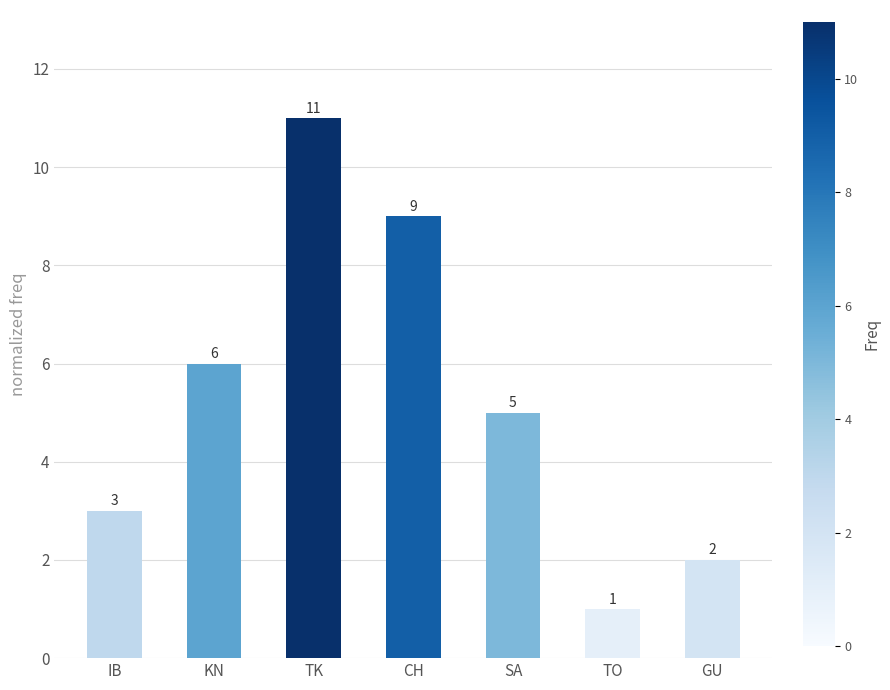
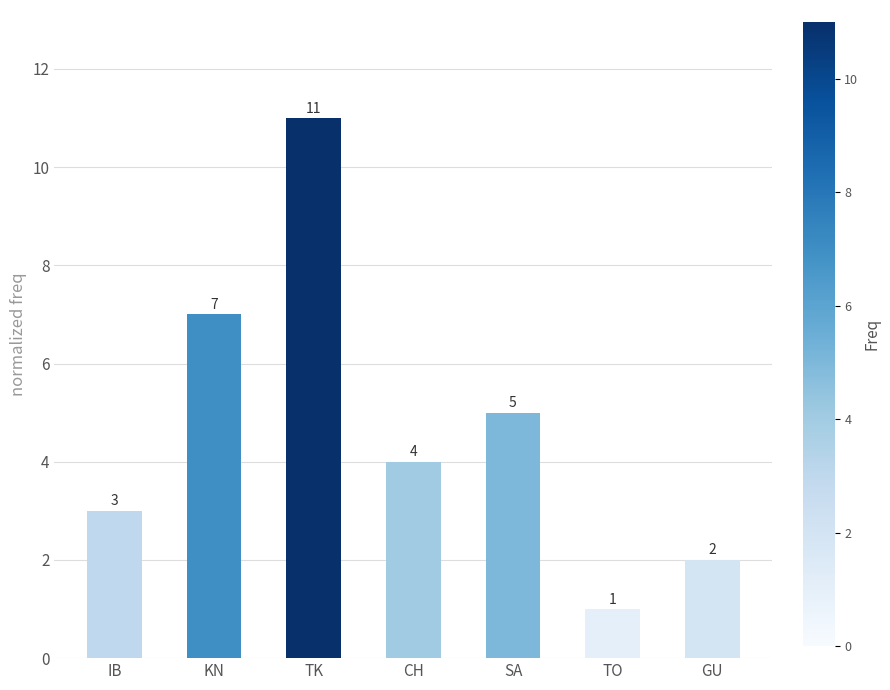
KN: 6 -> 7
CH: 9 -> 4
